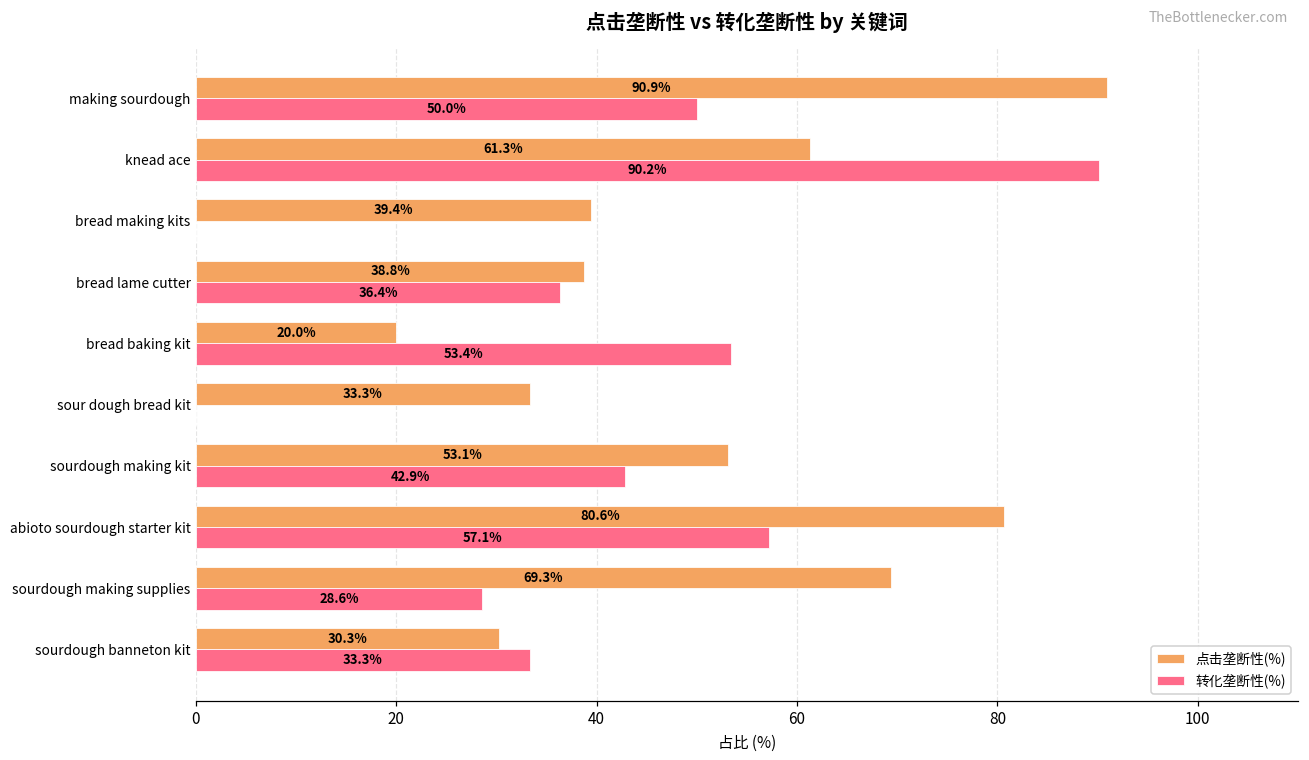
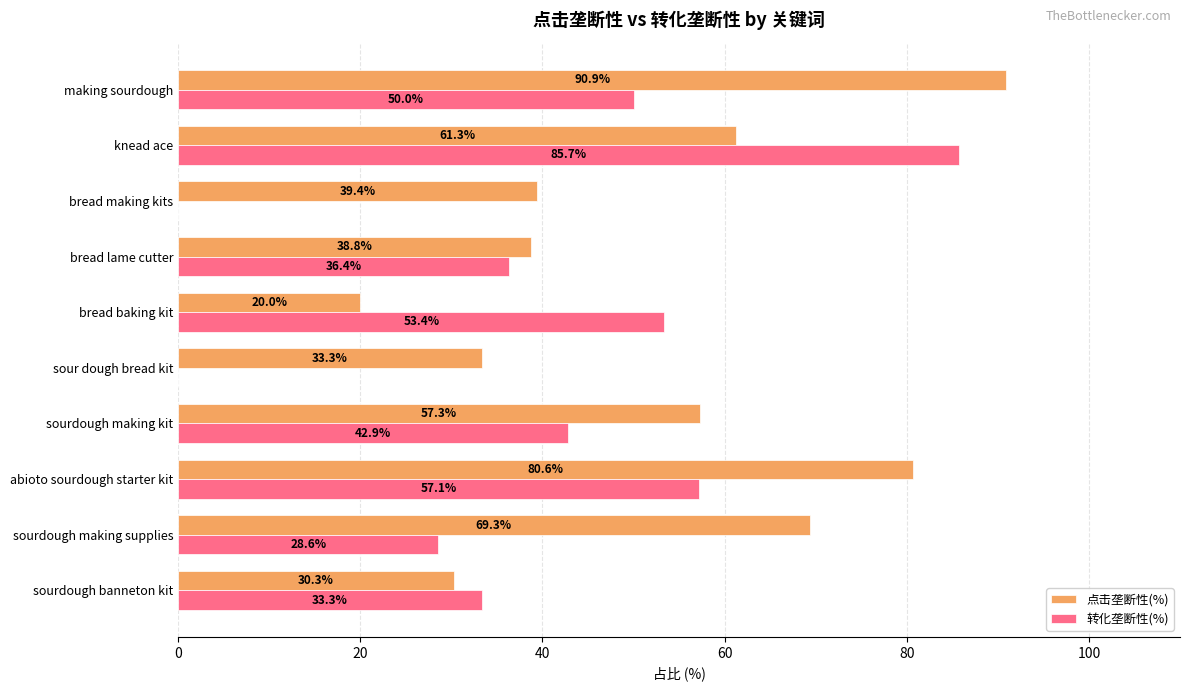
转化垄断性(%), knead ace: 90.2% -> 85.7%
点击垄断性(%), sourdough making kit: 53.1% -> 57.3%
